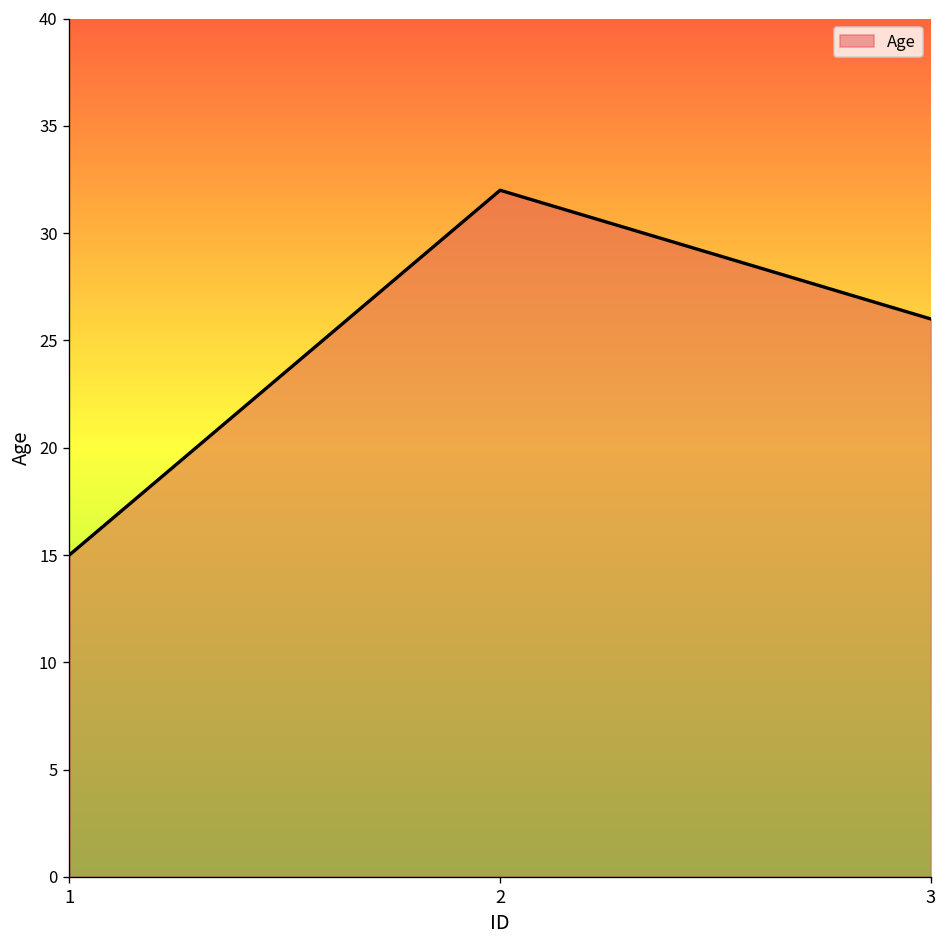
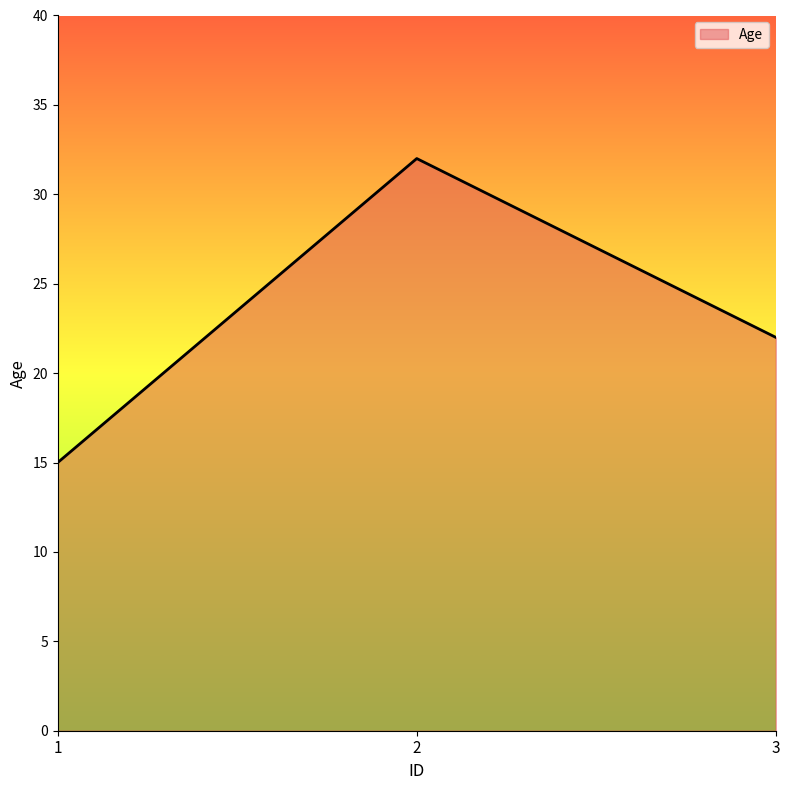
3: 26 -> 22
